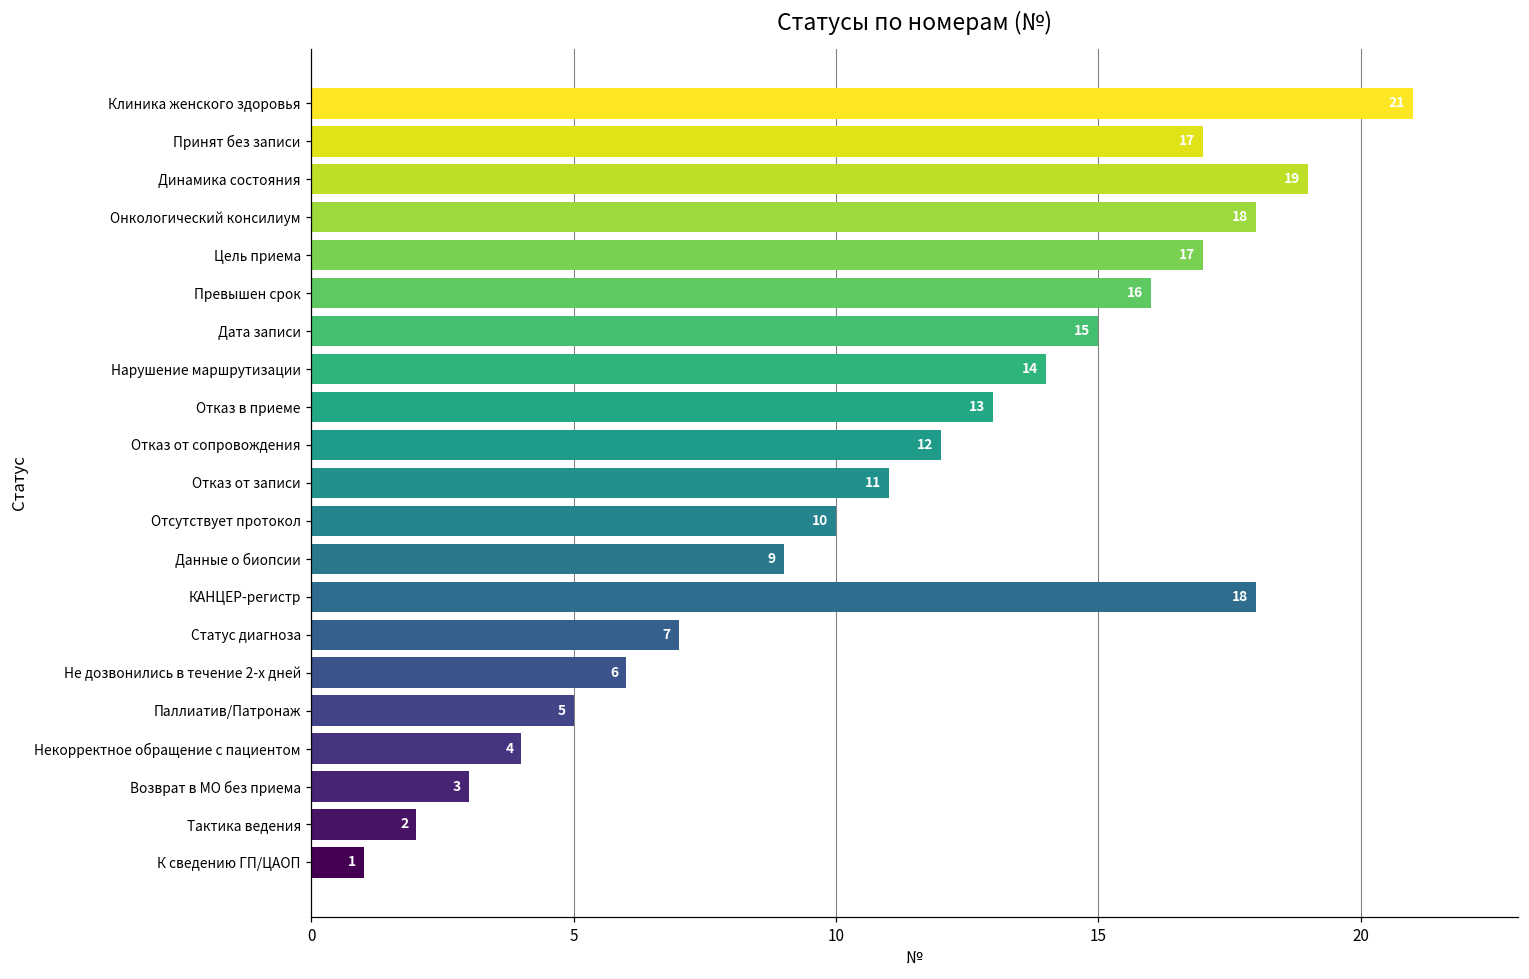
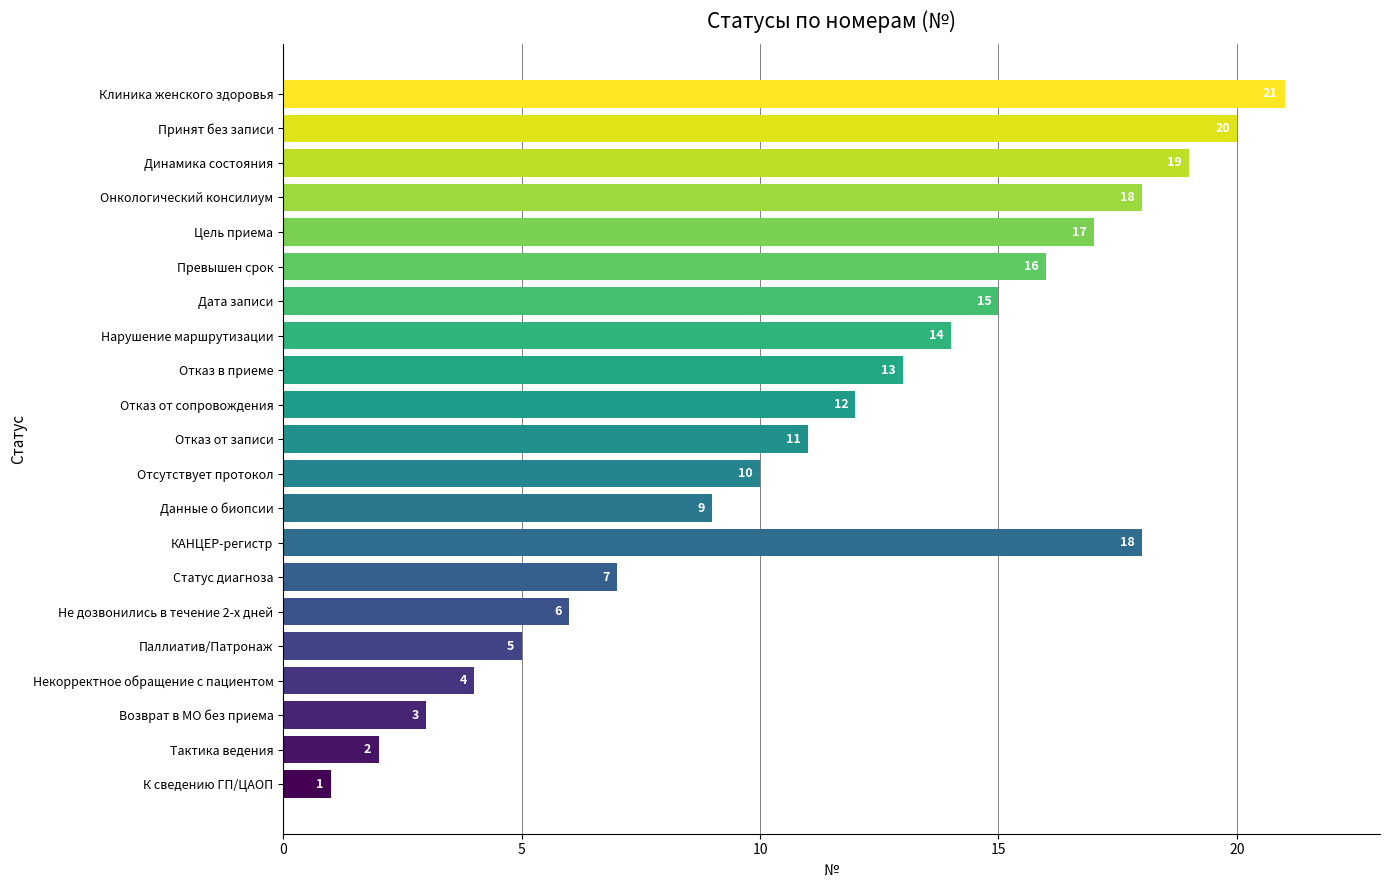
Принят без записи: 17 -> 20
